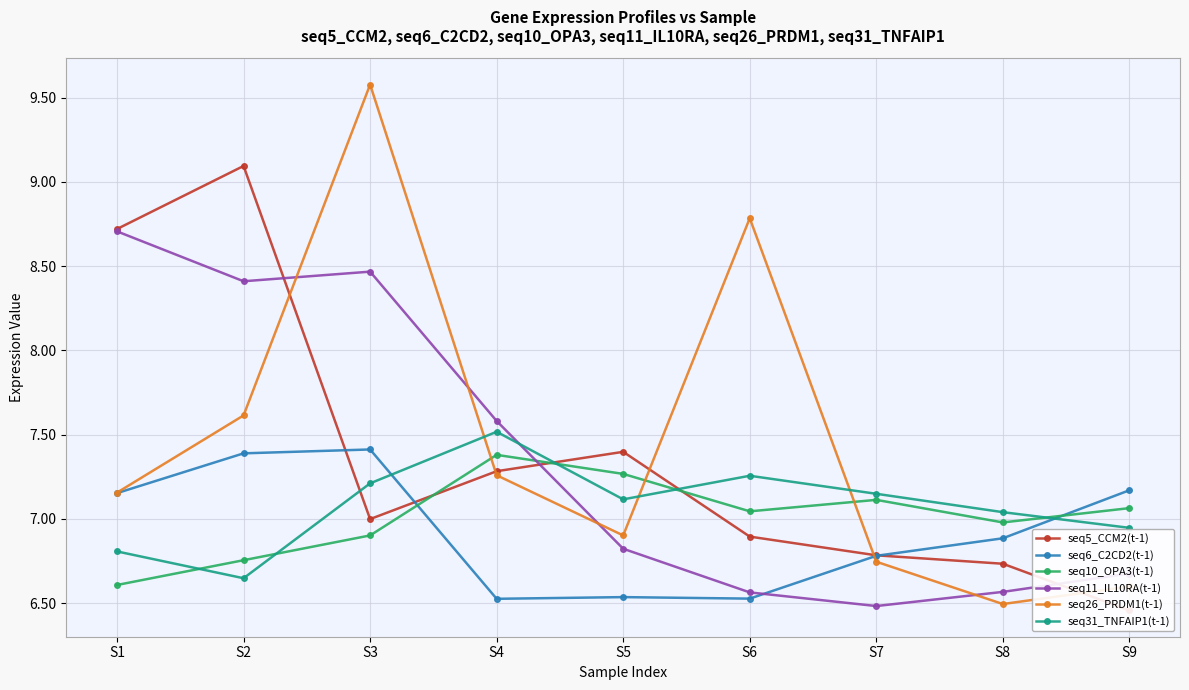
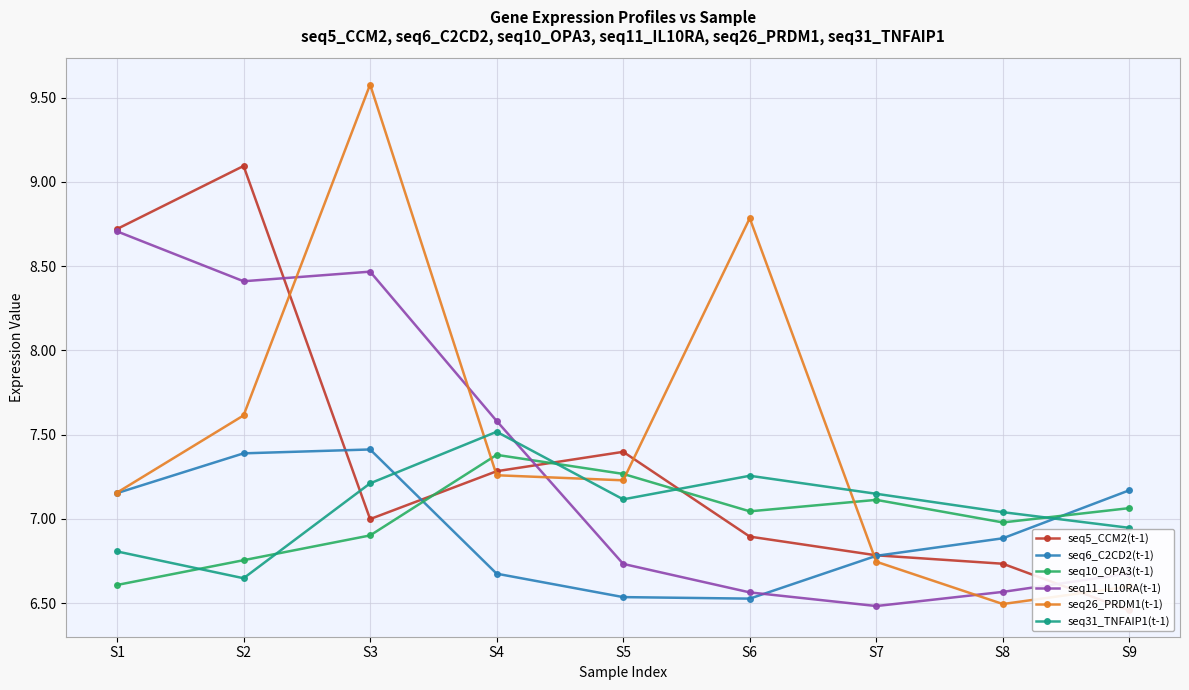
seq6_C2CD2(t-1), S4: 6.53 -> 6.68
seq11_IL10RA(t-1), S5: 6.82 -> 6.73
seq26_PRDM1(t-1), S5: 6.90 -> 7.23
